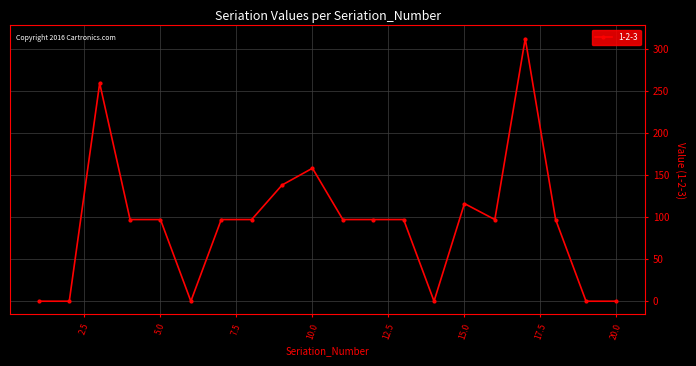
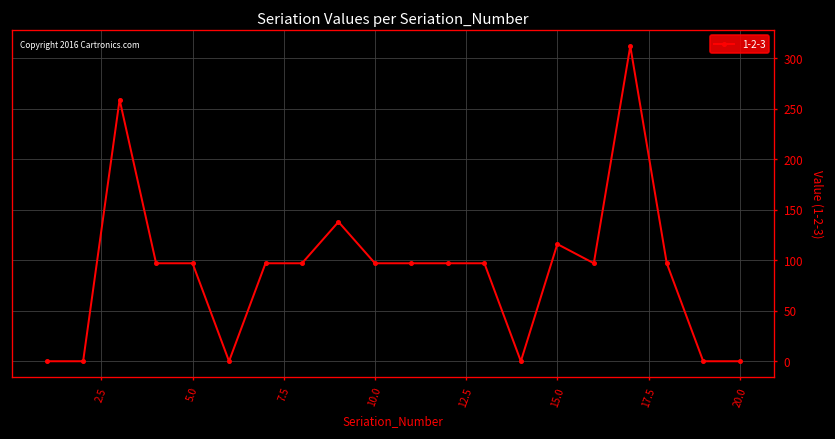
10.0: 160 -> 100
